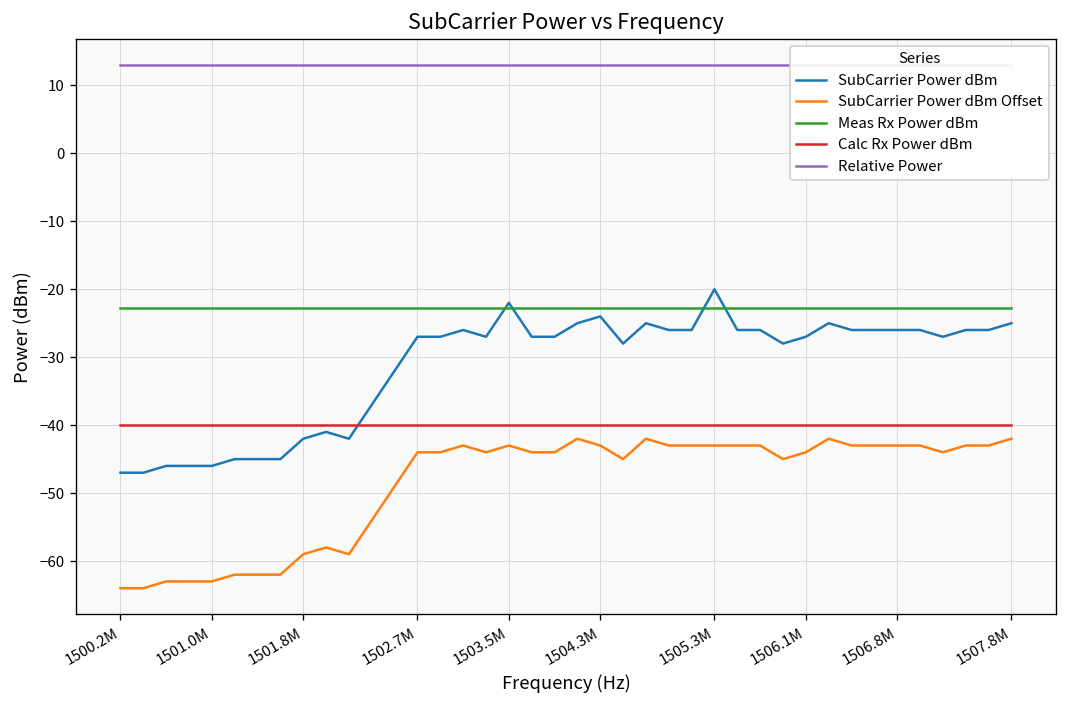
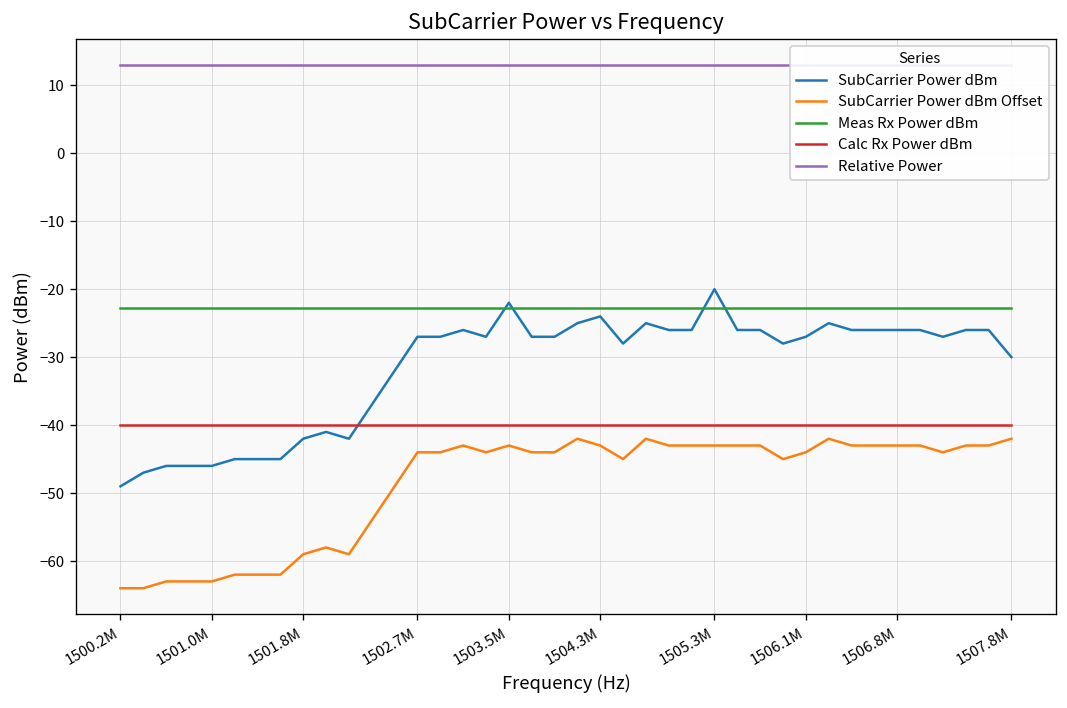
SubCarrier Power dBm, 1500.2M: -47 -> -49
SubCarrier Power dBm, 1507.8M: -25 -> -30
